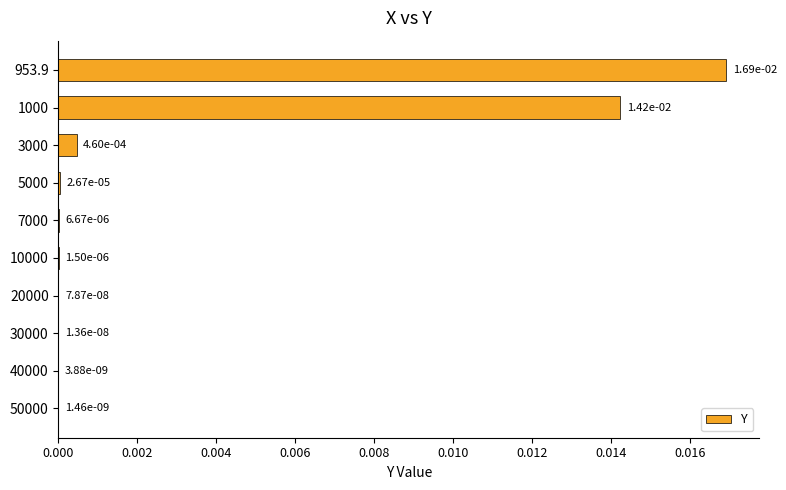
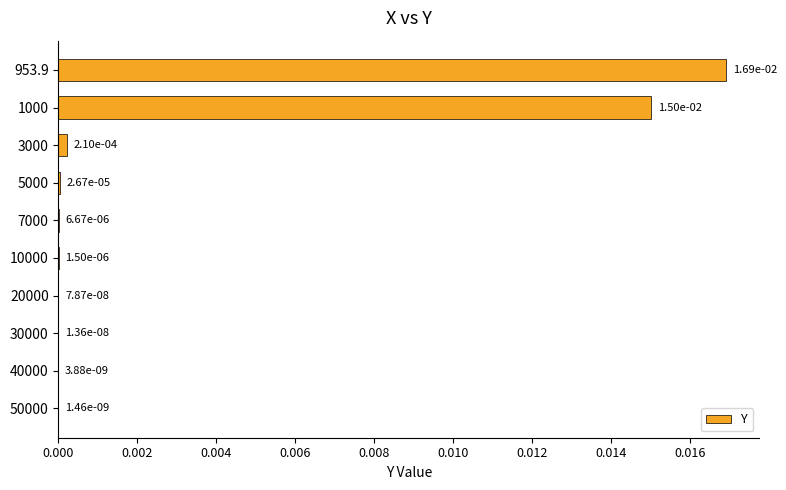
1000: 1.42e-02 -> 1.50e-02
3000: 4.60e-04 -> 2.10e-04
